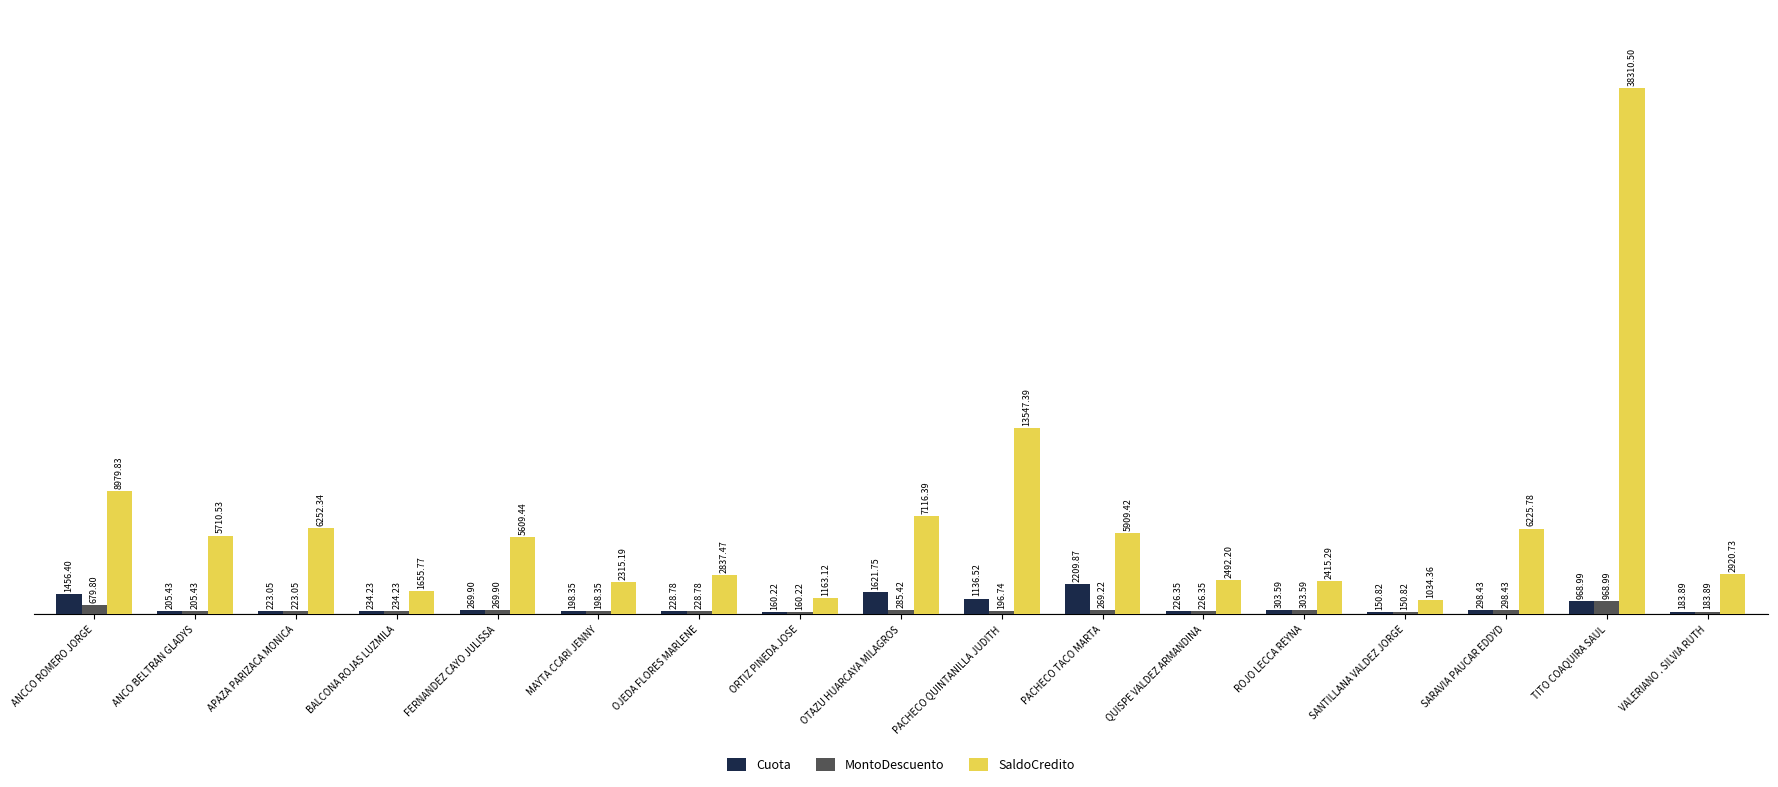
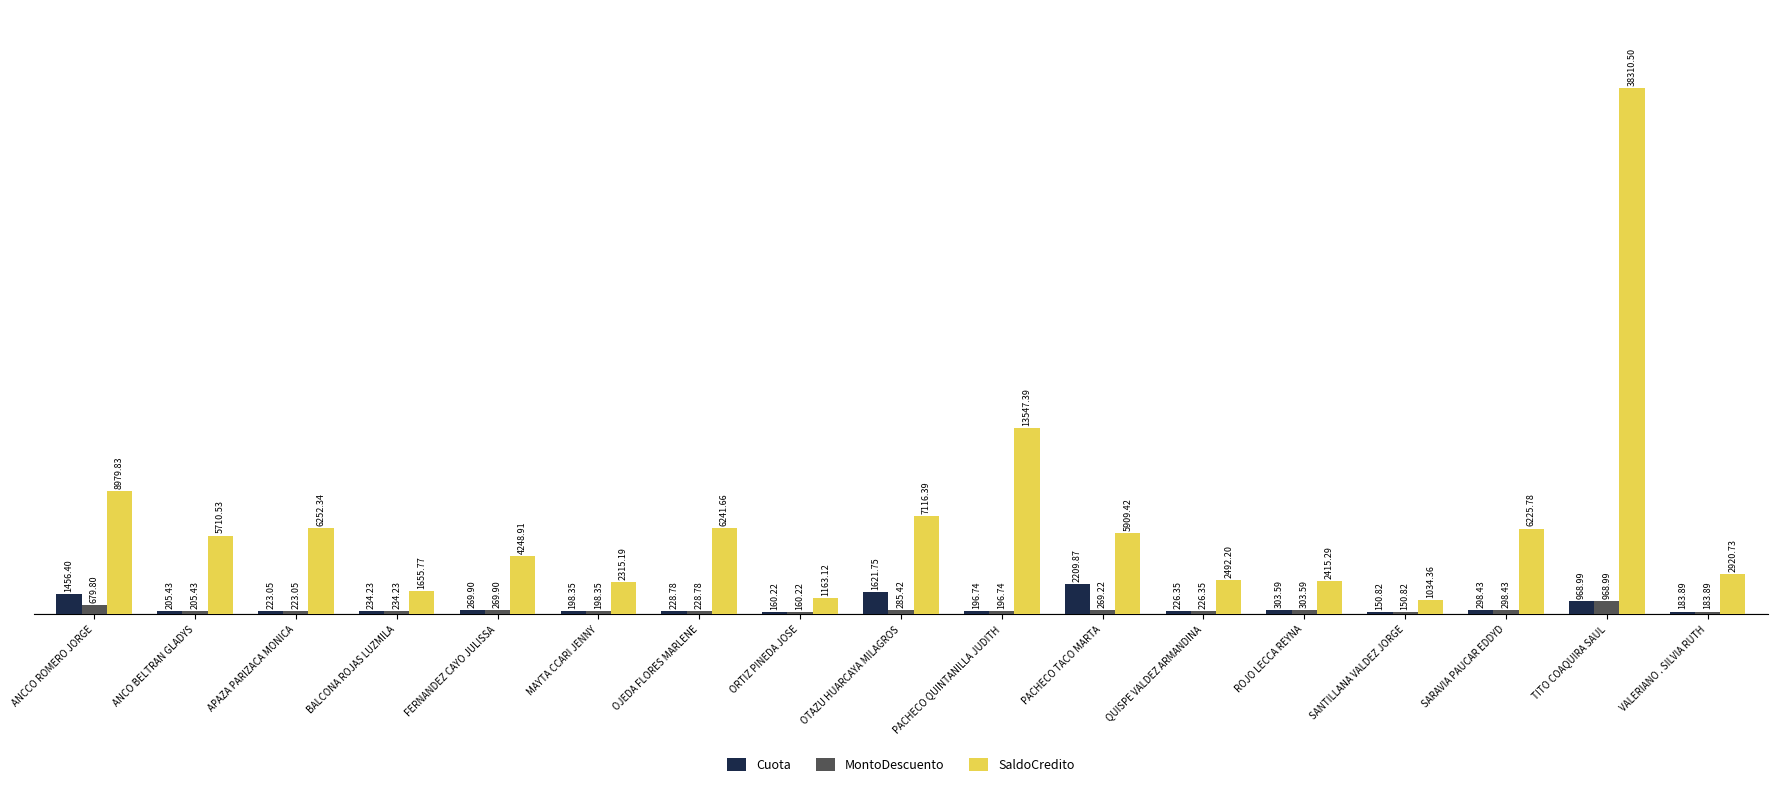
SaldoCredito, FERNANDEZ CAYO JULISSA: 5609.44 -> 4248.91
SaldoCredito, OJEDA FLORES MARLENE: 2837.47 -> 6241.66
Cuota, PACHECO QUINTANILLA JUDITH: 1136.52 -> 196.74
